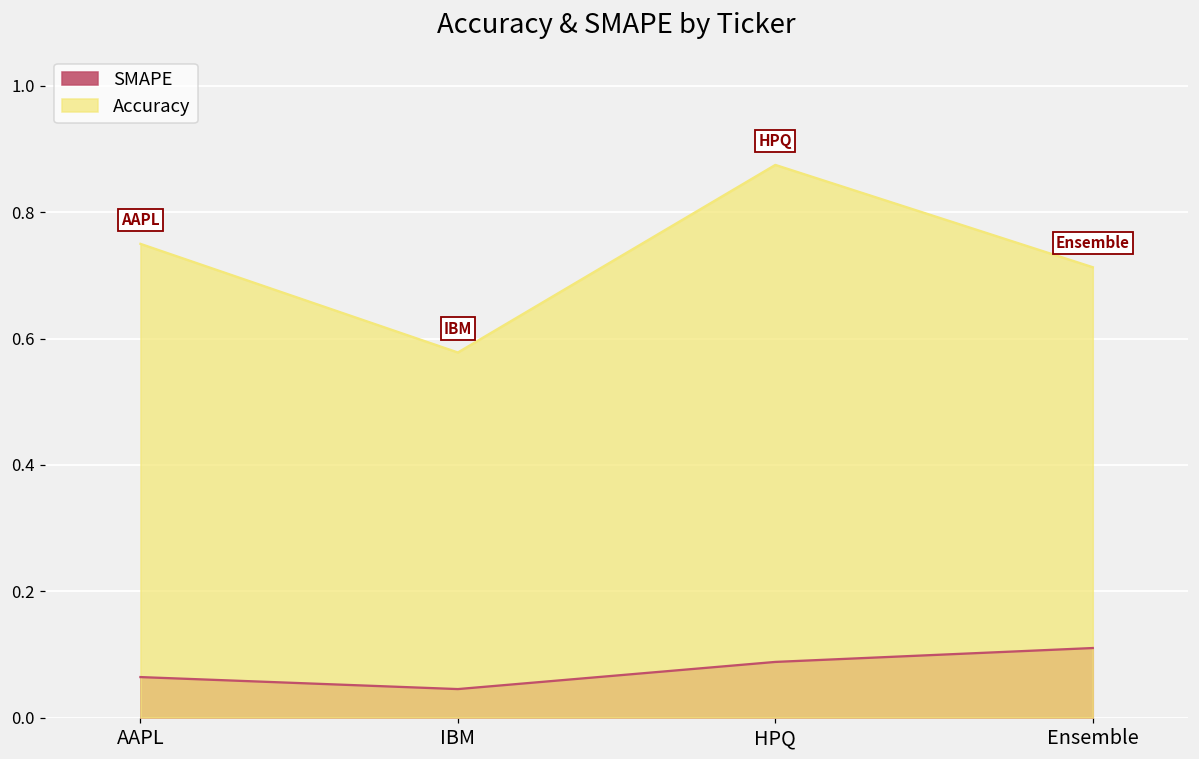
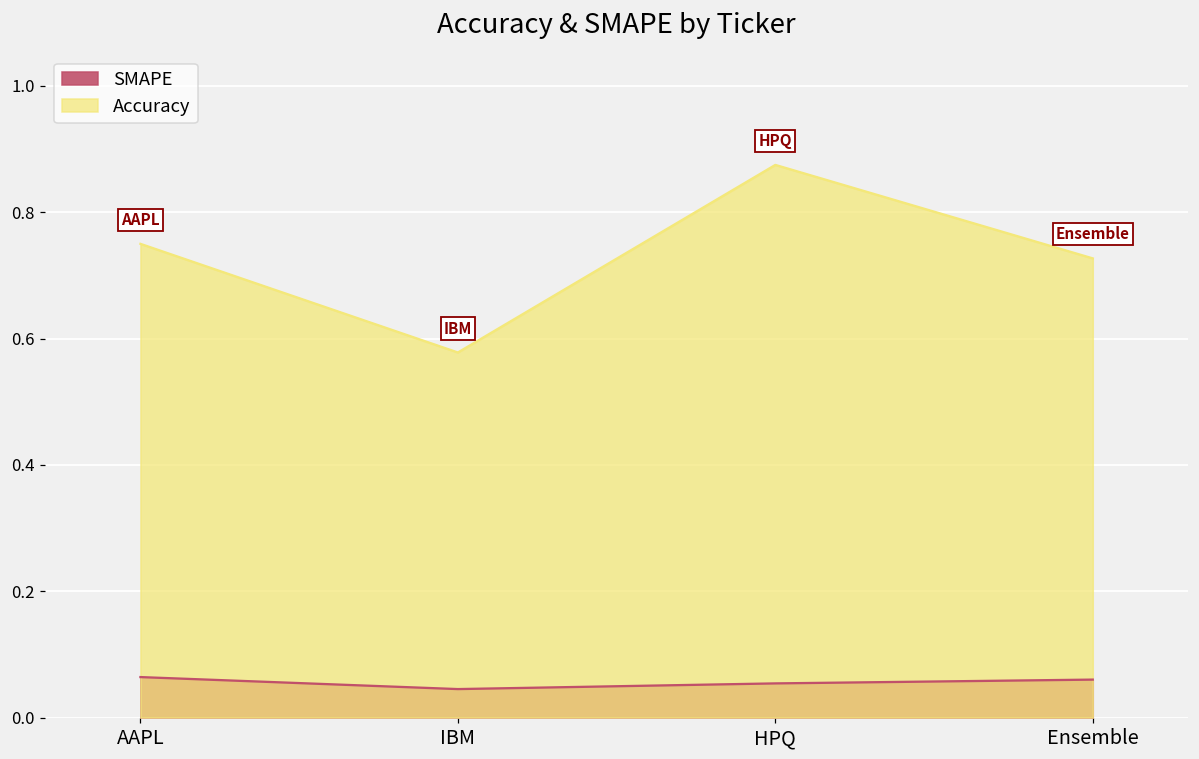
SMAPE, HPQ: 0.09 -> 0.05
SMAPE, Ensemble: 0.11 -> 0.06
Accuracy, Ensemble: 0.71 -> 0.73
